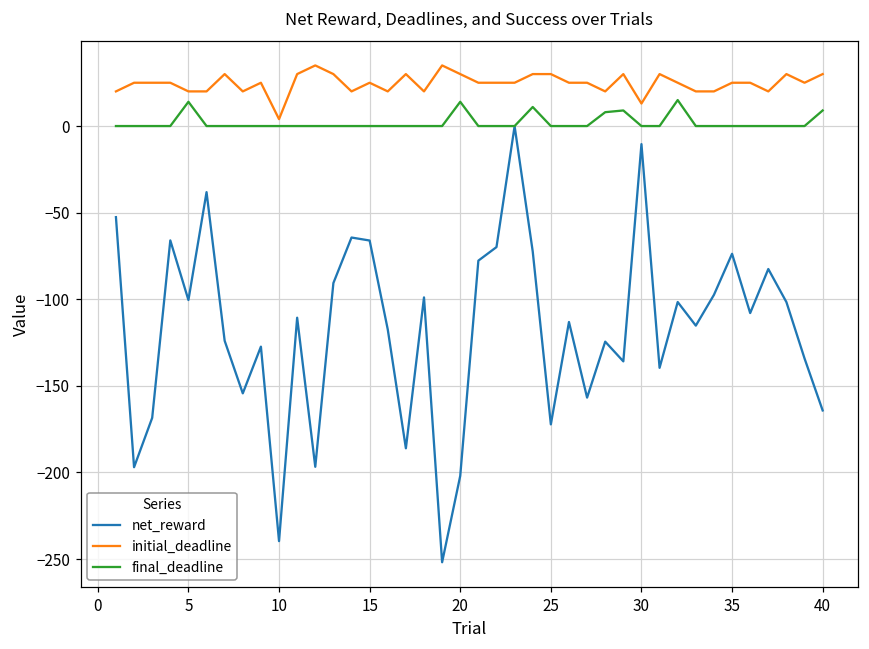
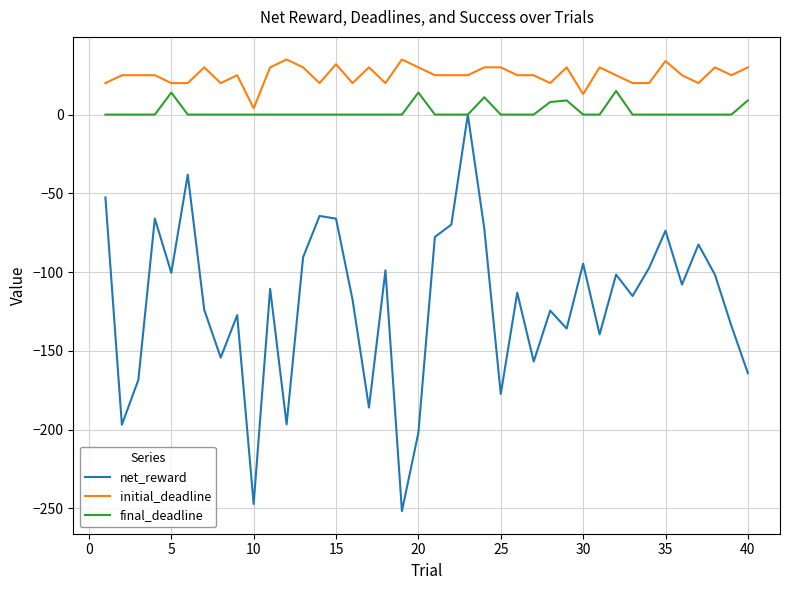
net_reward, 10: -240 -> -247
initial_deadline, 15: 25 -> 32
net_reward, 25: -172 -> -177
net_reward, 30: -10 -> -95
initial_deadline, 35: 25 -> 34
